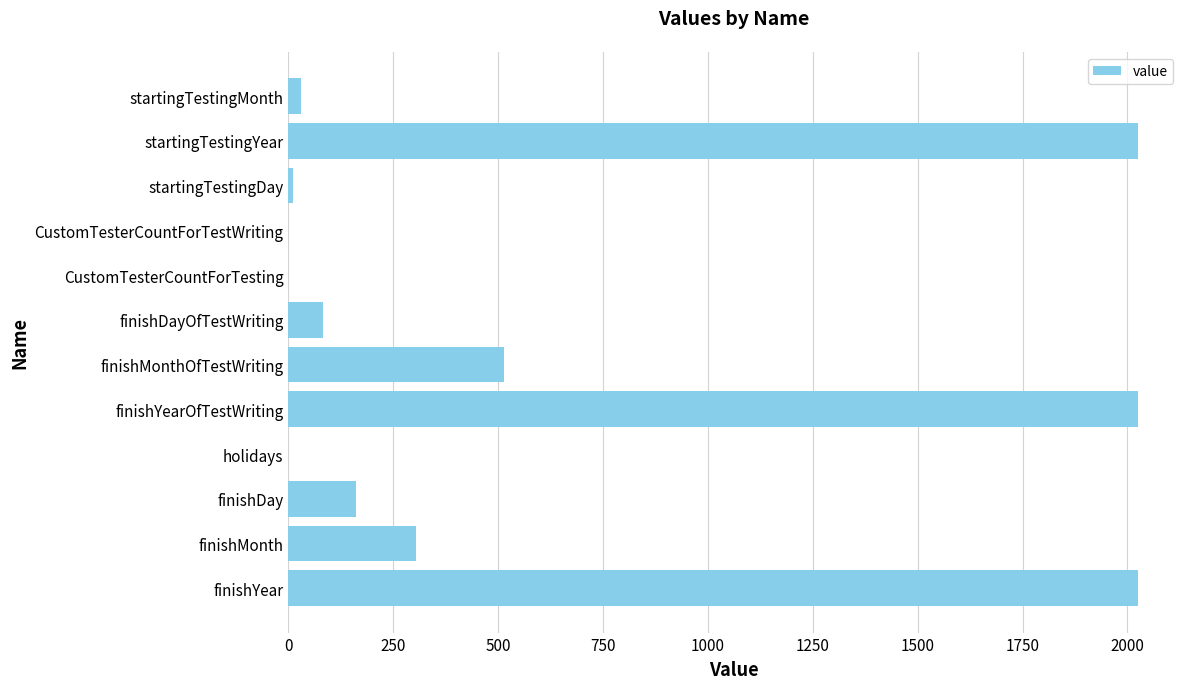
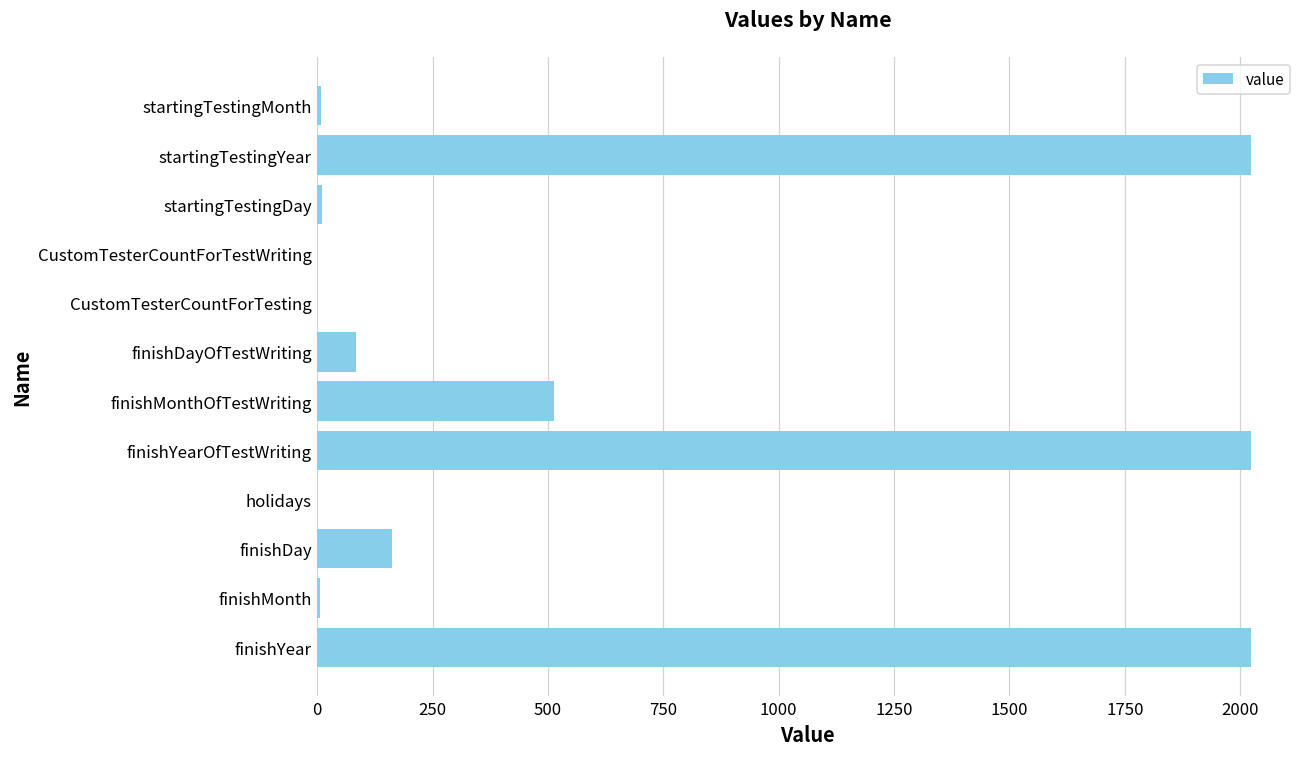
startingTestingMonth: 30 -> 10
finishMonth: 310 -> 10
